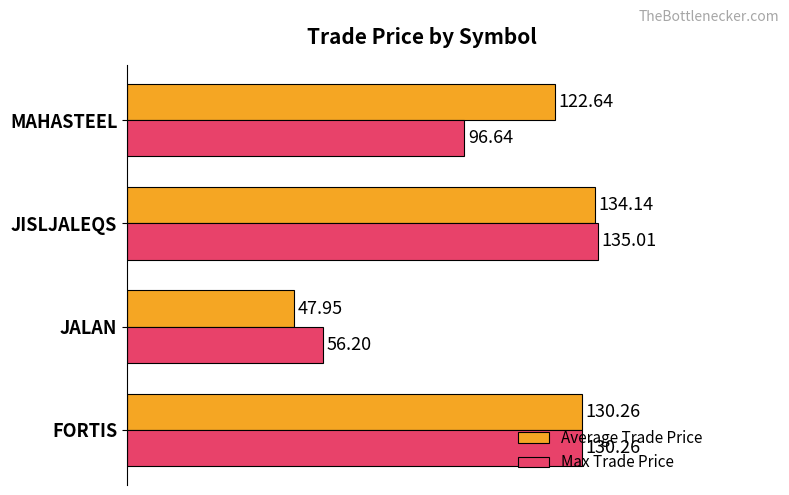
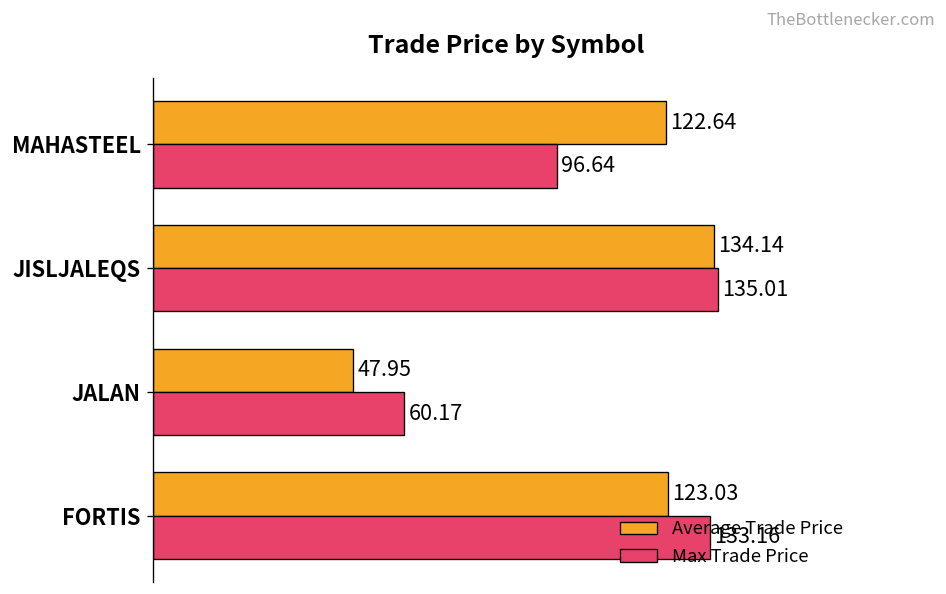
Max Trade Price, JALAN: 56.20 -> 60.17
Average Trade Price, FORTIS: 130.26 -> 123.03
Max Trade Price, FORTIS: 130.26 -> 133.16
